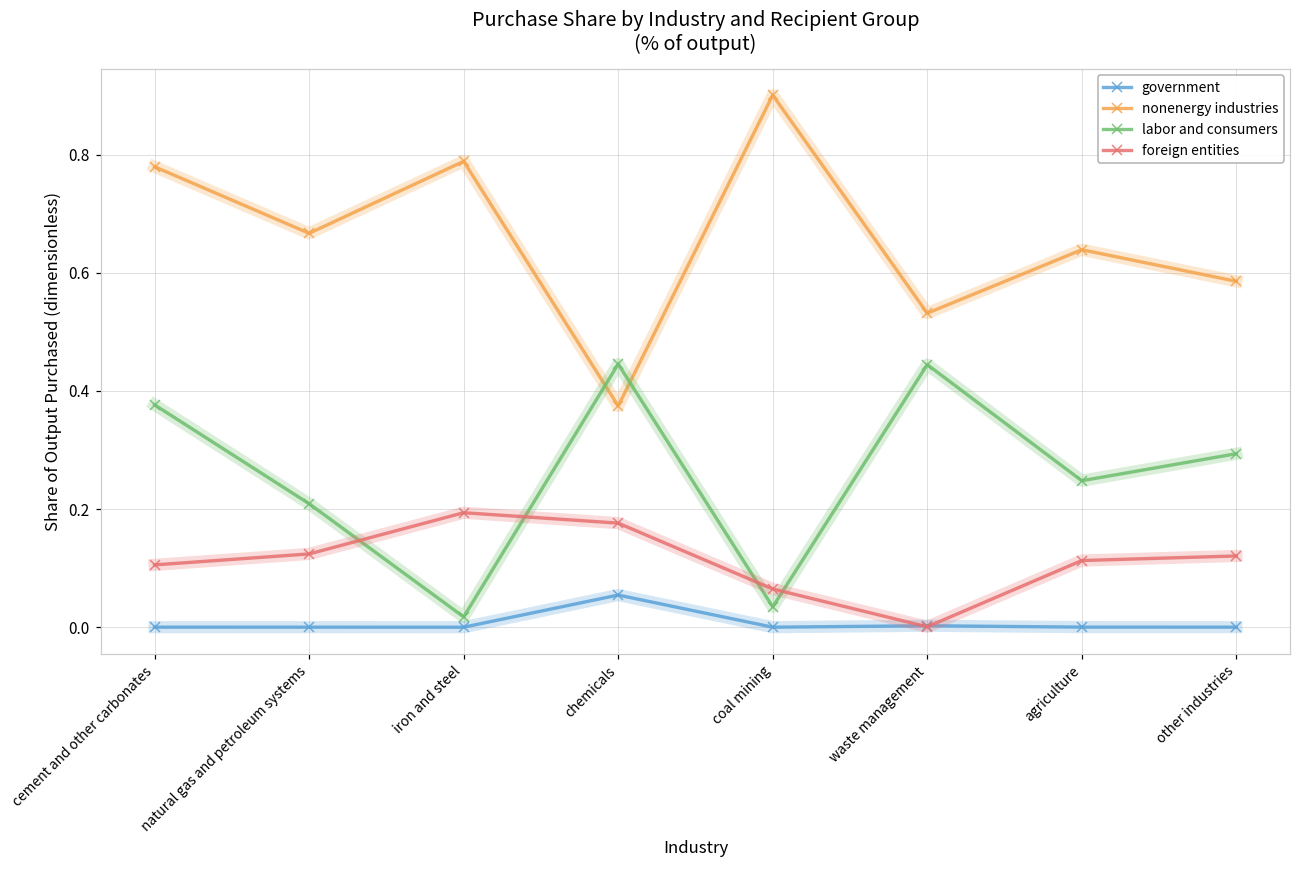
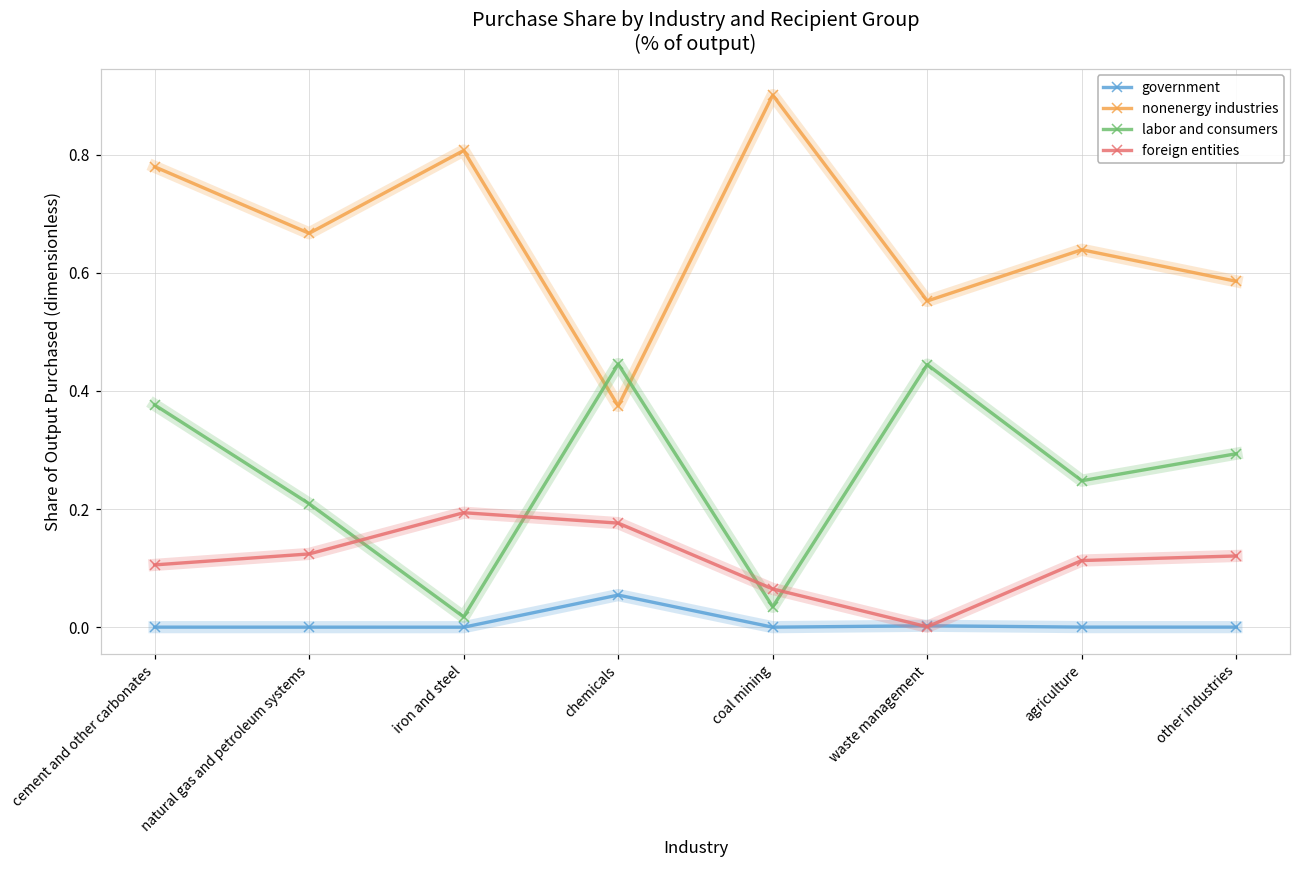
nonenergy industries, iron and steel: 0.79 -> 0.81
nonenergy industries, waste management: 0.53 -> 0.55
